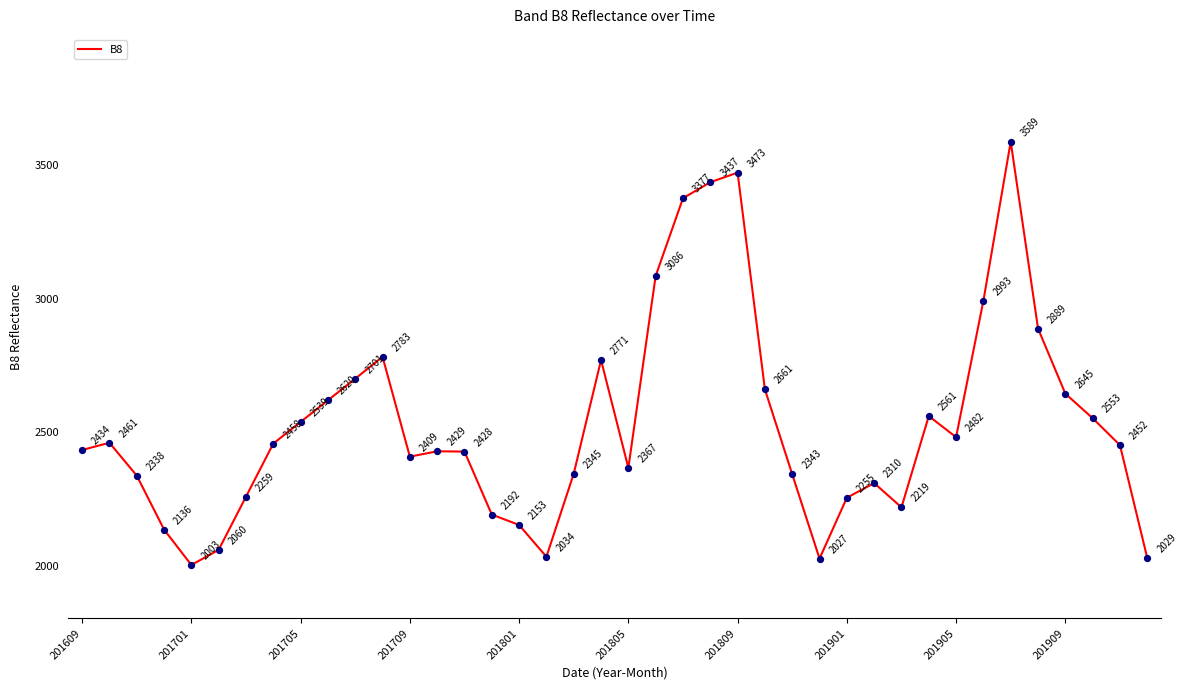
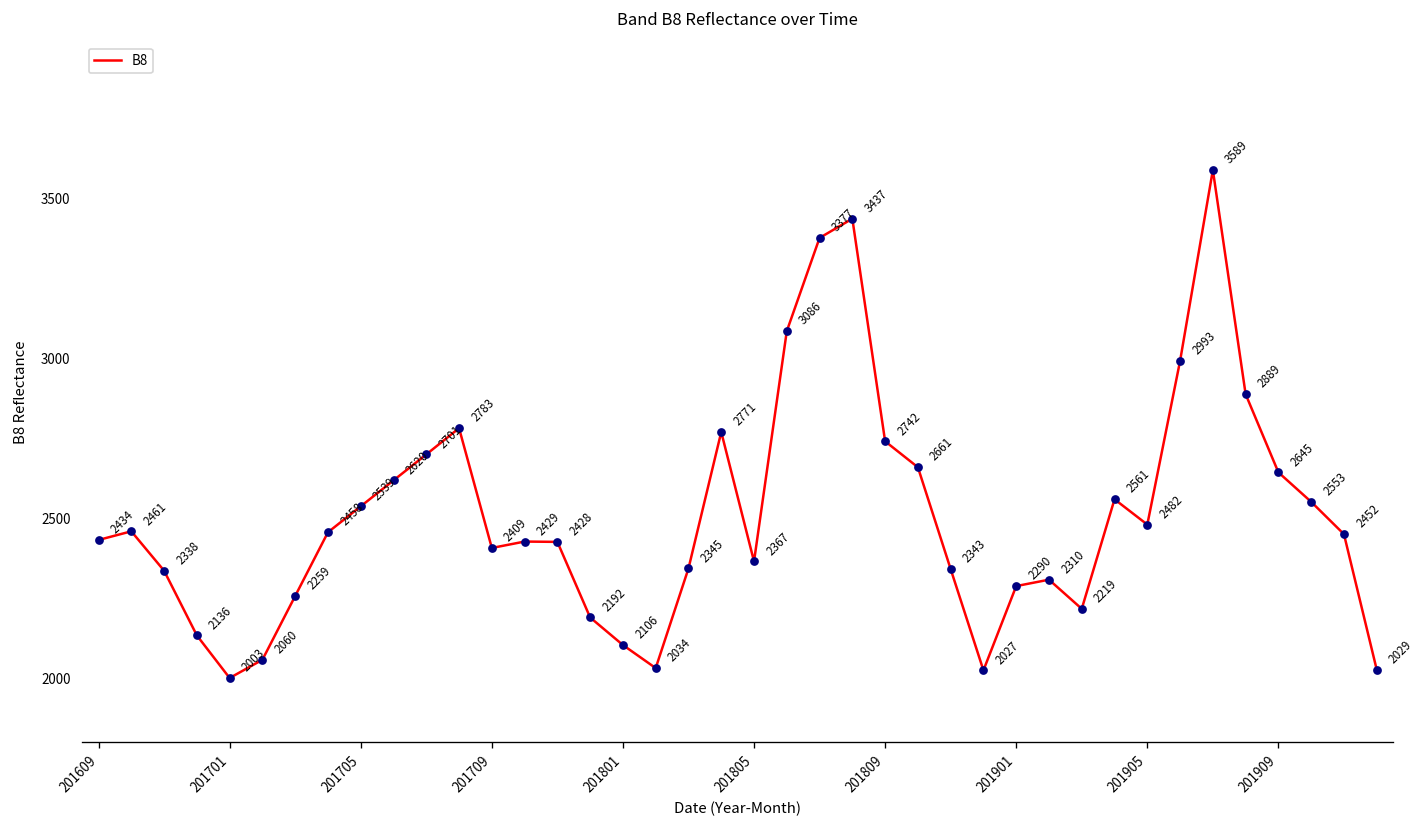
201801: 2153 -> 2106
201809: 3473 -> 2742
201901: 2255 -> 2290
